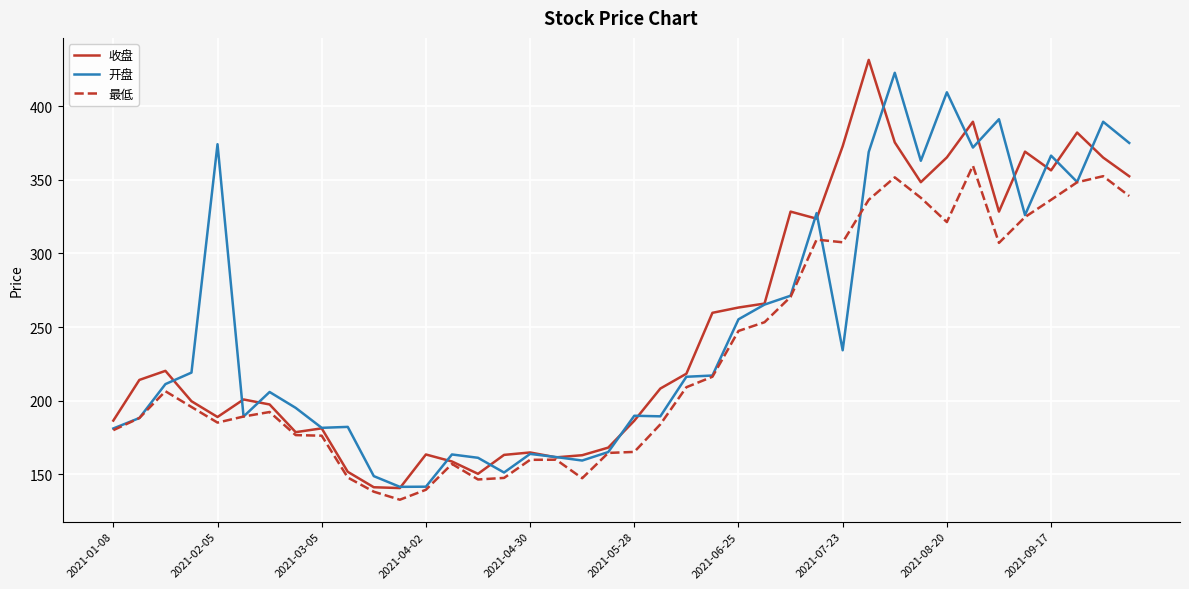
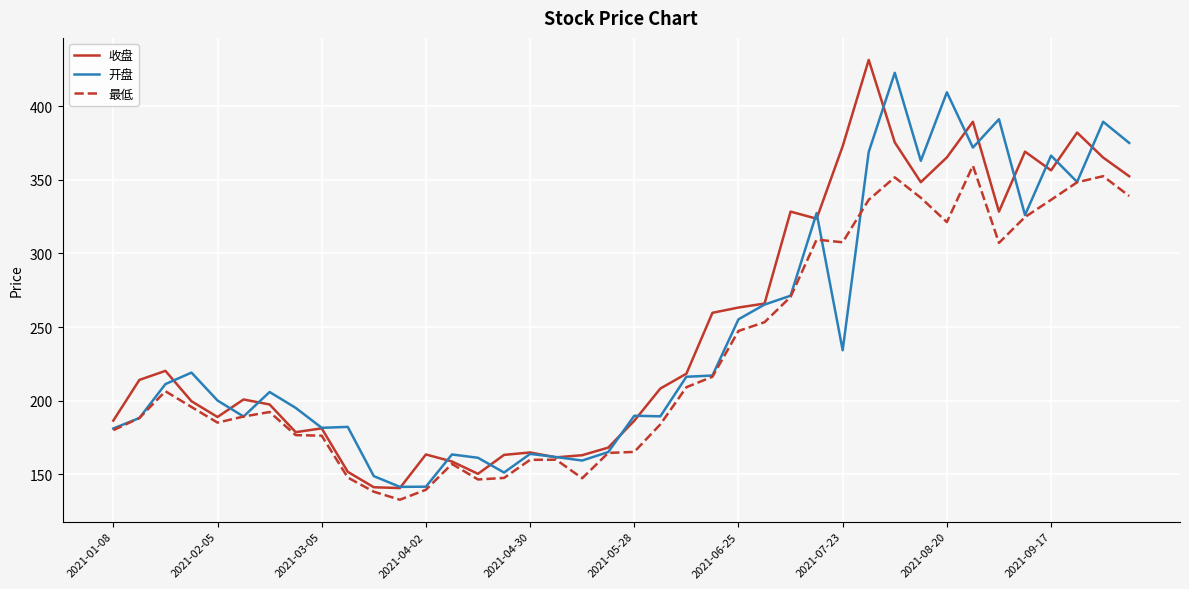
开盘, 2021-02-05: 374 -> 200
